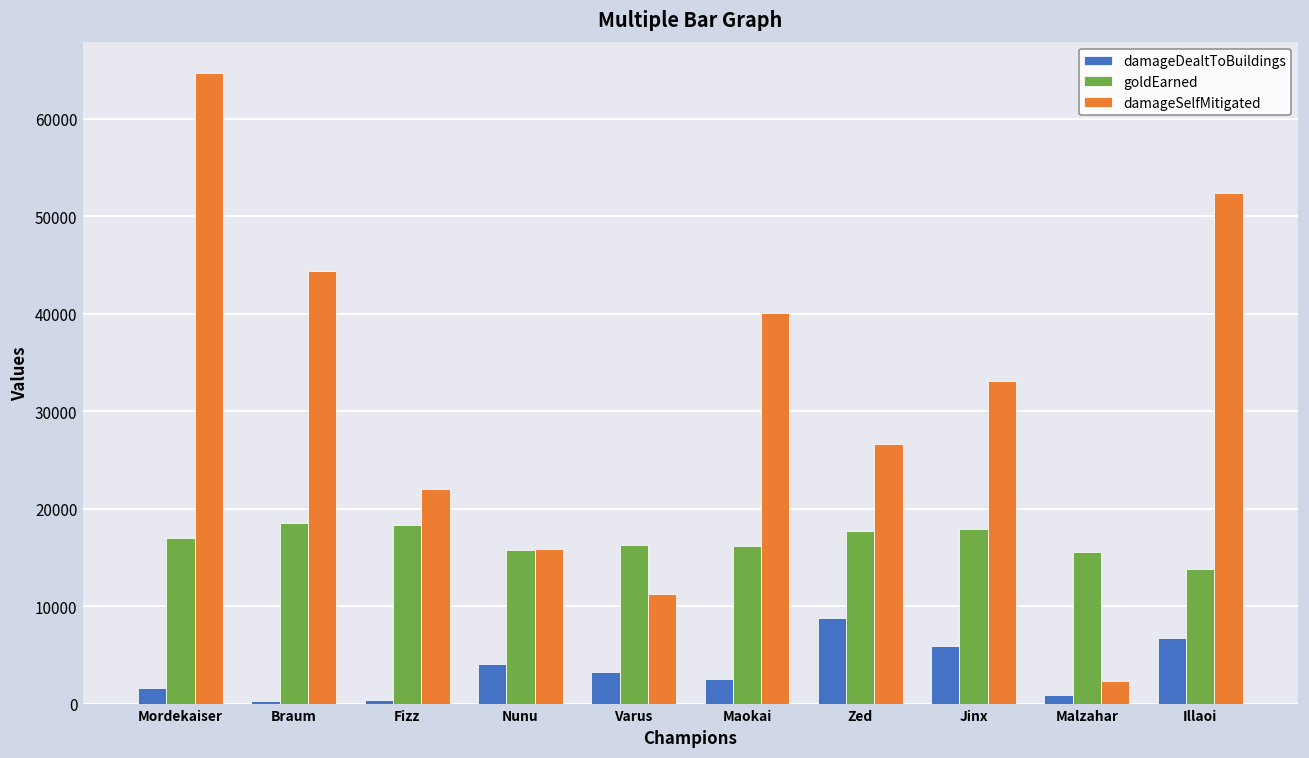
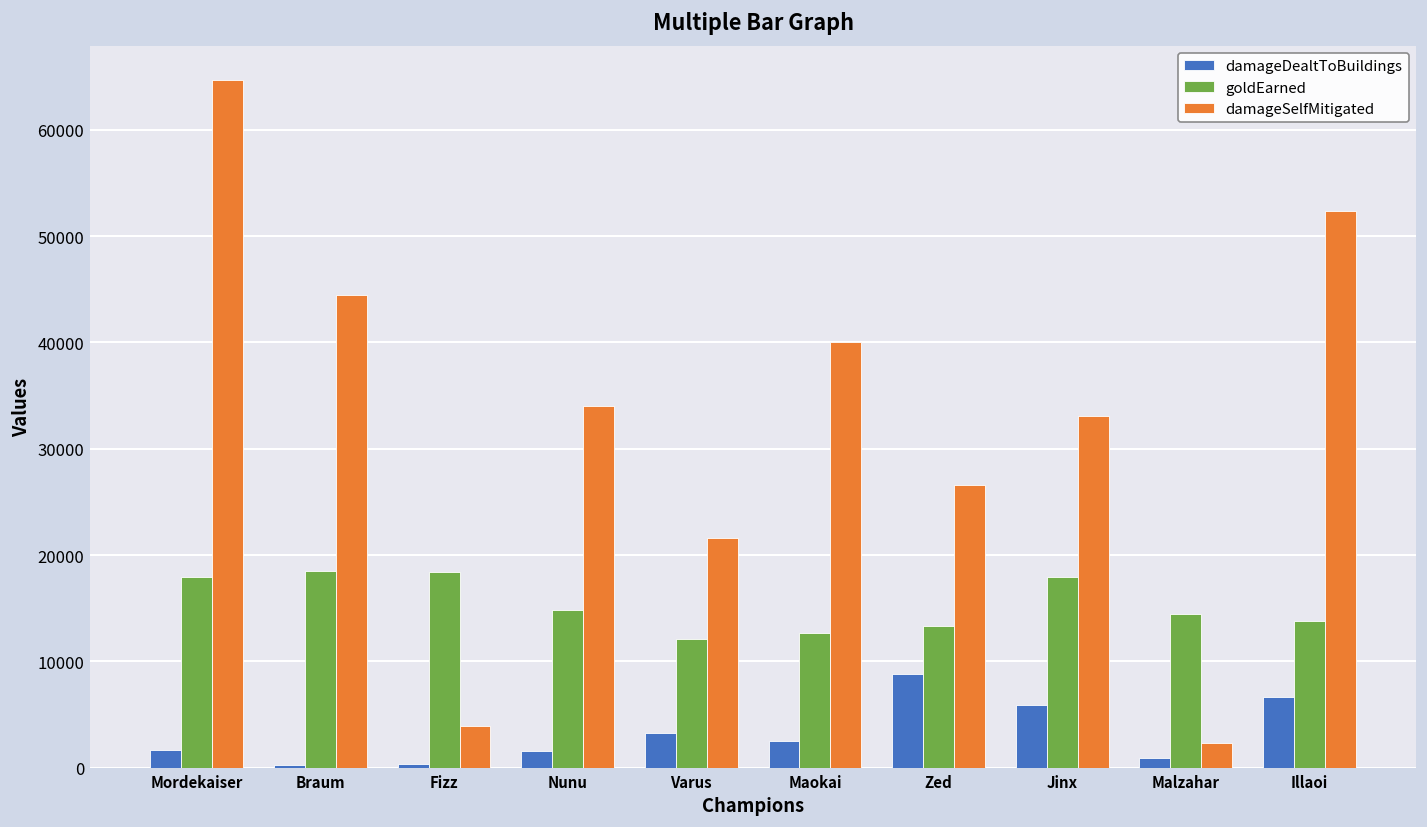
goldEarned, Mordekaiser: 17000 -> 18000
damageSelfMitigated, Fizz: 22000 -> 4000
damageDealtToBuildings, Nunu: 4000 -> 2000
goldEarned, Nunu: 16000 -> 15000
damageSelfMitigated, Nunu: 16000 -> 34000
goldEarned, Varus: 16000 -> 12000
damageSelfMitigated, Varus: 11000 -> 22000
goldEarned, Maokai: 16000 -> 13000
goldEarned, Zed: 18000 -> 13000
goldEarned, Malzahar: 16000 -> 14000
